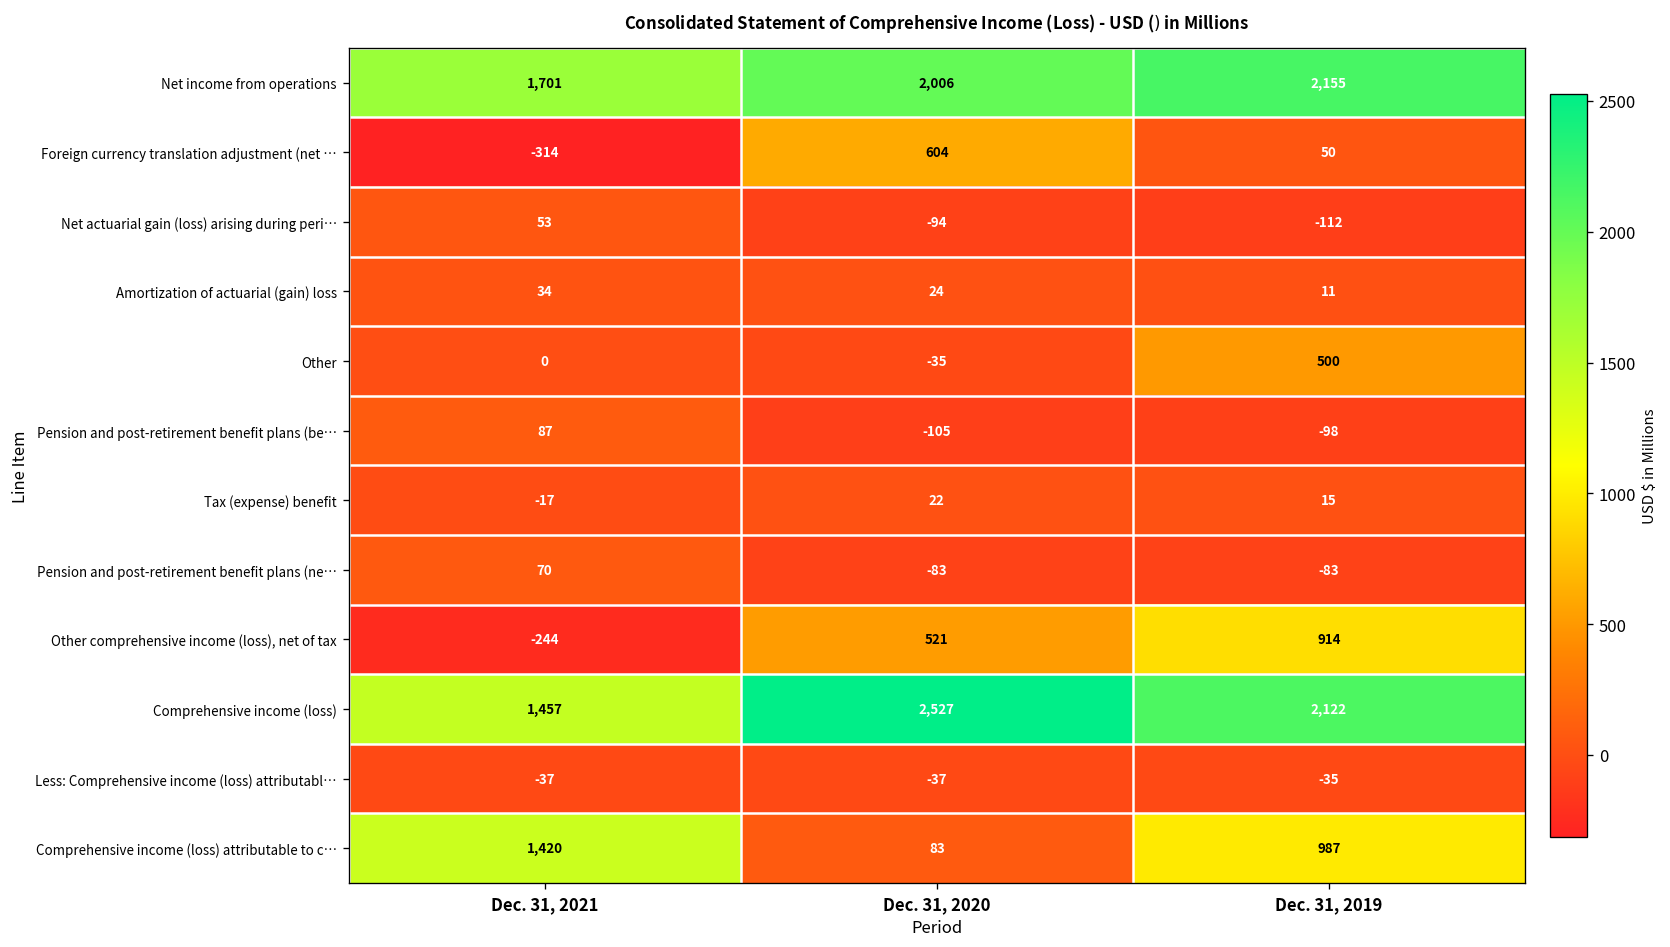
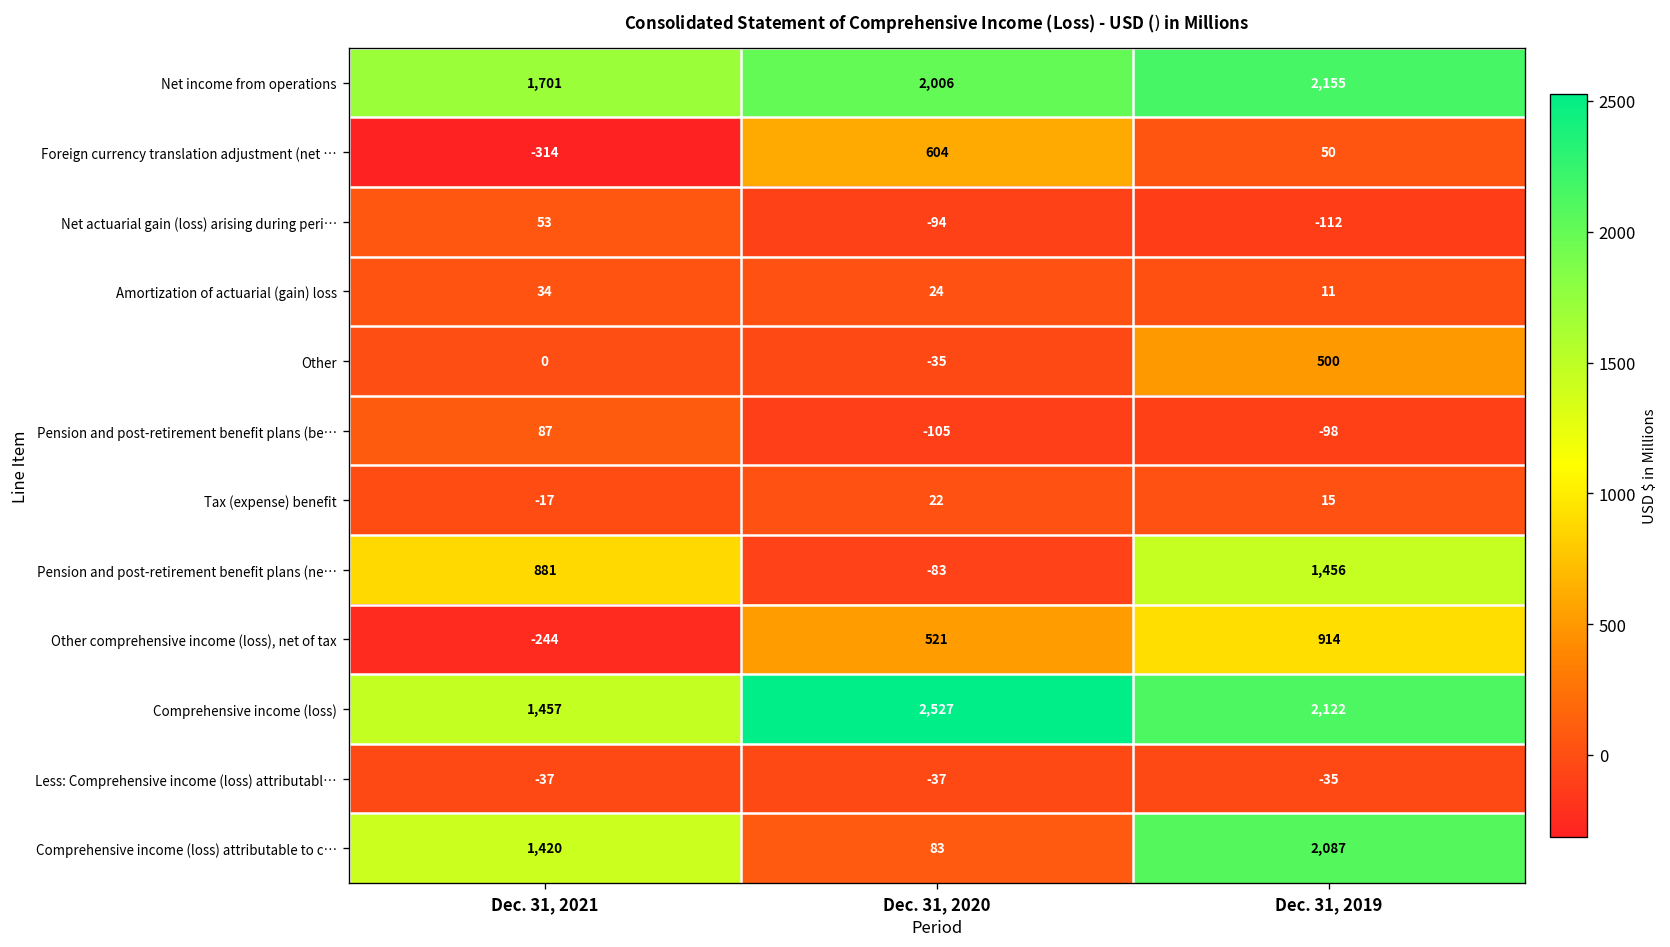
Pension and post-retirement benefit plans (ne…, Dec. 31, 2021: 70 -> 881
Pension and post-retirement benefit plans (ne…, Dec. 31, 2019: -83 -> 1,456
Comprehensive income (loss) attributable to c…, Dec. 31, 2019: 987 -> 2,087
